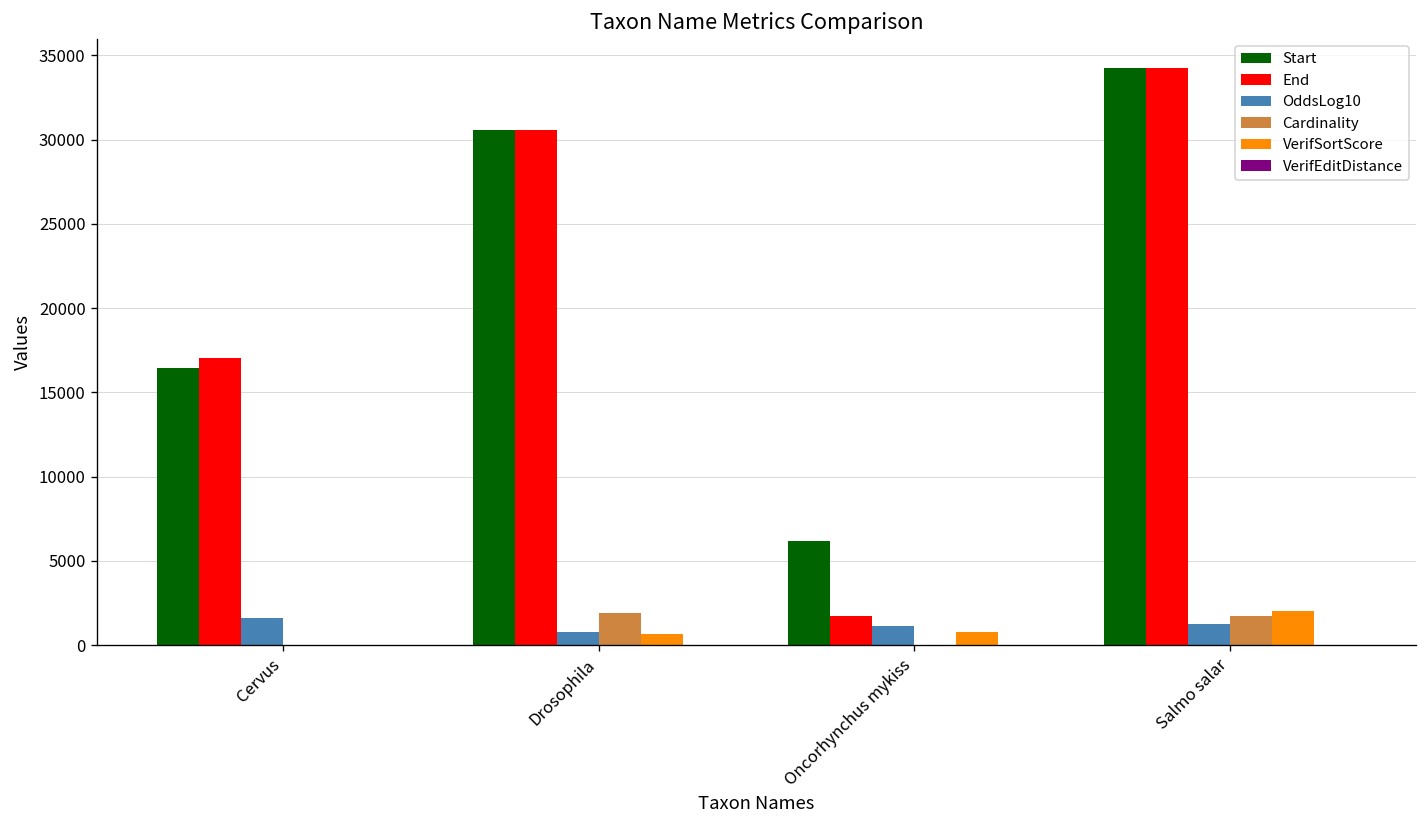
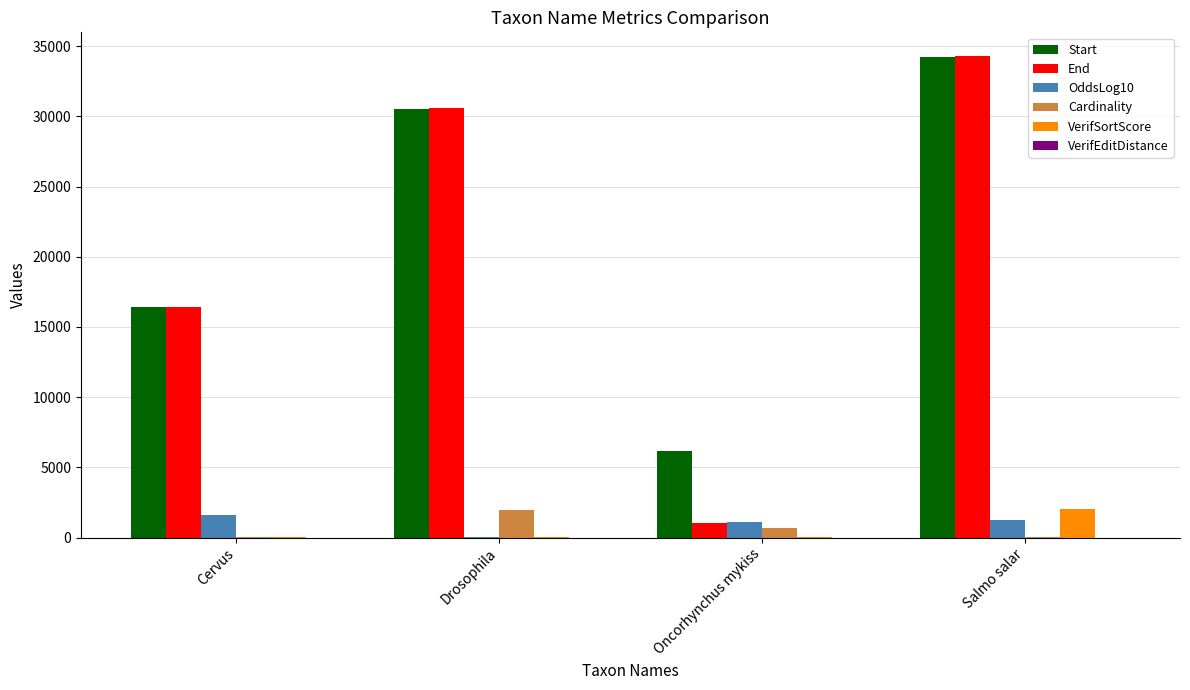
End, Cervus: 17100 -> 16400
OddsLog10, Drosophila: 800 -> 0
VerifSortScore, Drosophila: 600 -> 0
End, Oncorhynchus mykiss: 1700 -> 1000
Cardinality, Oncorhynchus mykiss: 0 -> 700
VerifSortScore, Oncorhynchus mykiss: 800 -> 0
Cardinality, Salmo salar: 1700 -> 0
